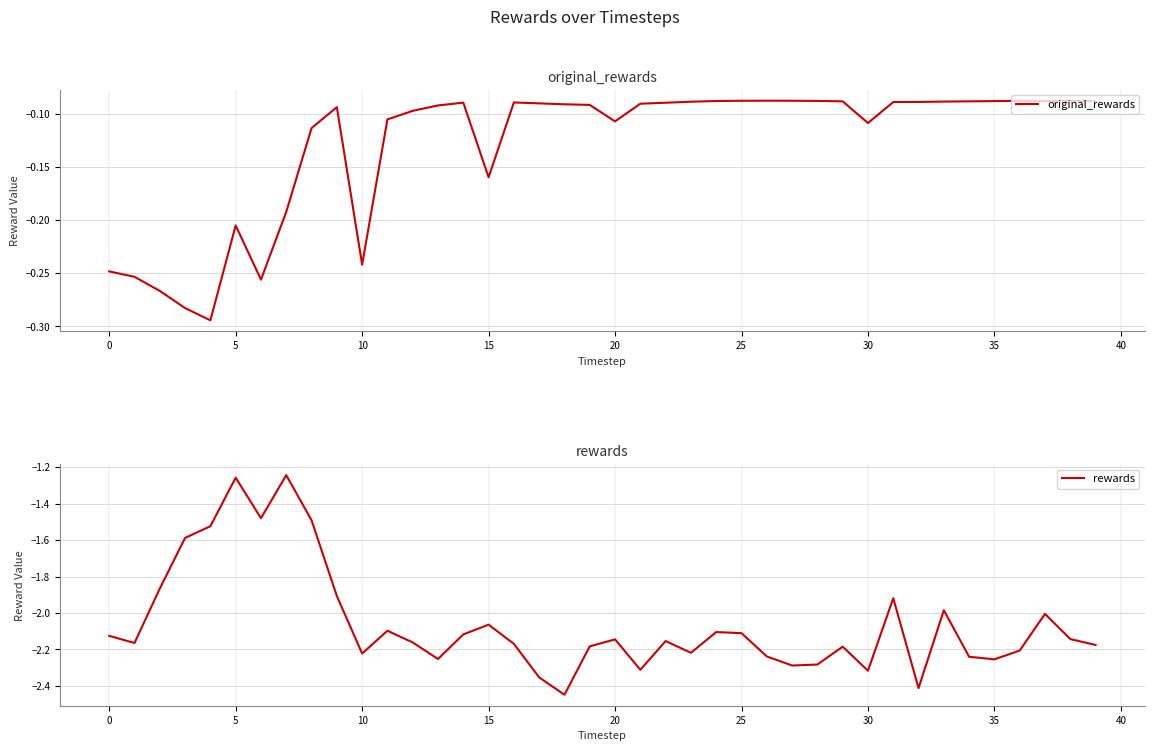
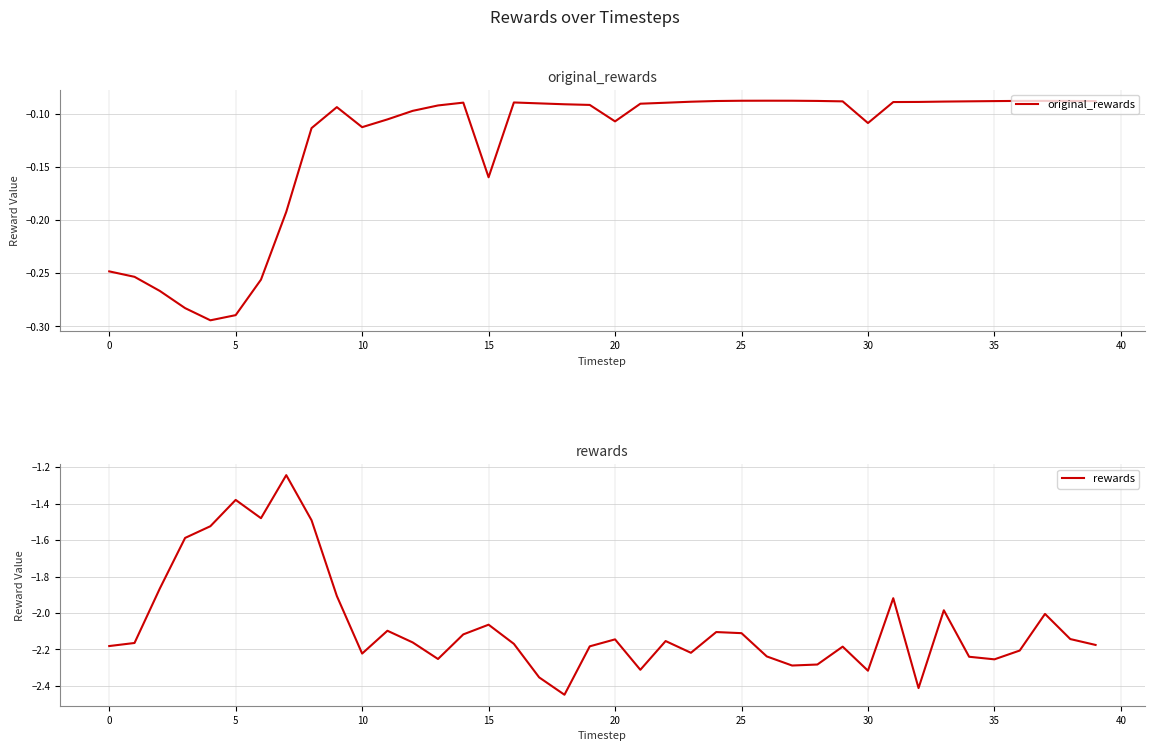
original_rewards, 5: -0.205 -> -0.289
original_rewards, 10: -0.242 -> -0.113
rewards, 0: -2.13 -> -2.18
rewards, 5: -1.26 -> -1.38
